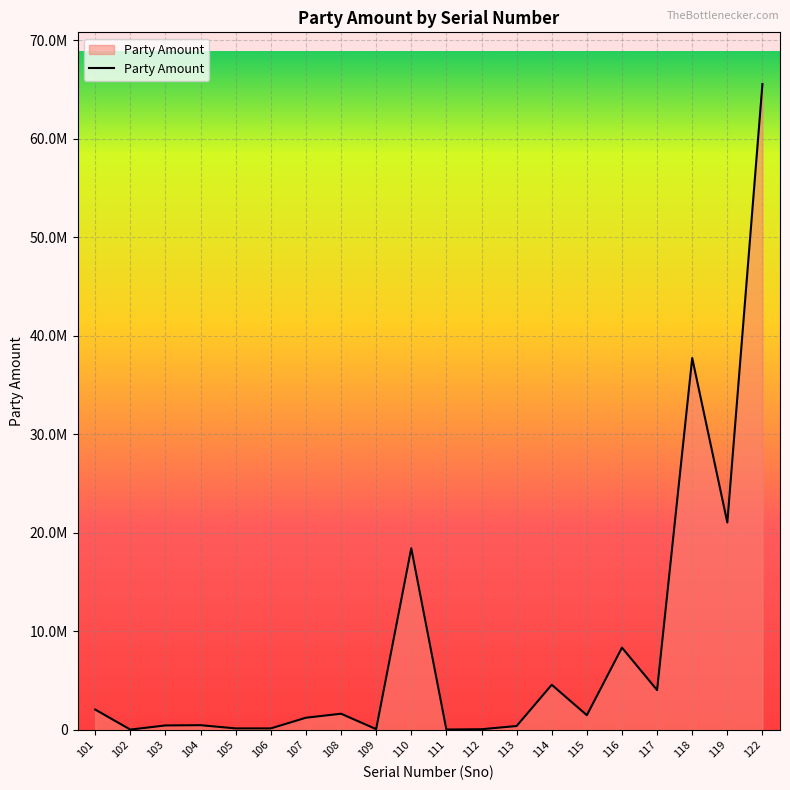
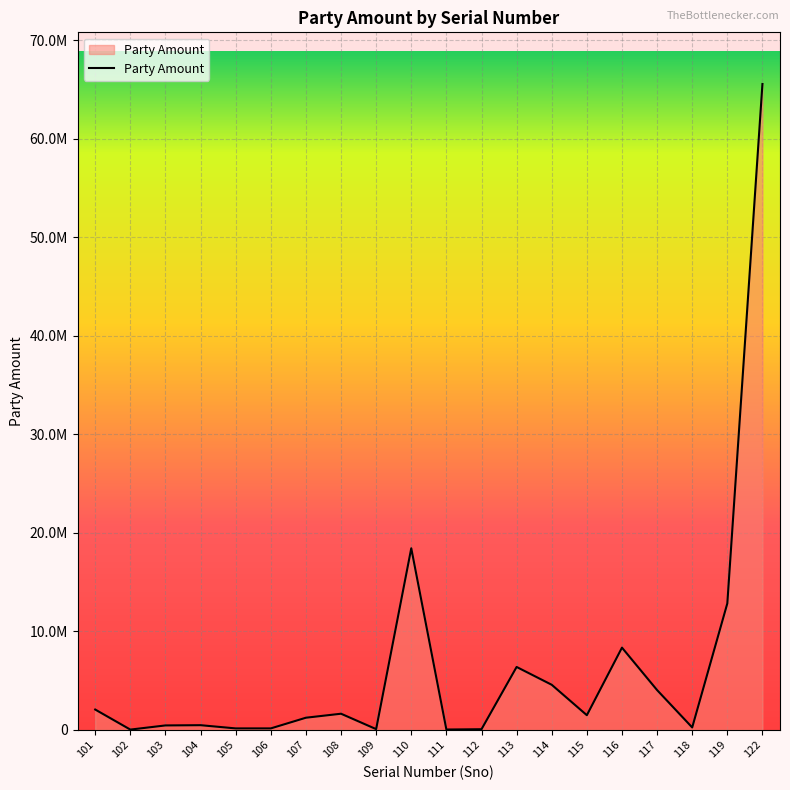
113: 0 -> 6000000
118: 38000000 -> 0
119: 21000000 -> 13000000
